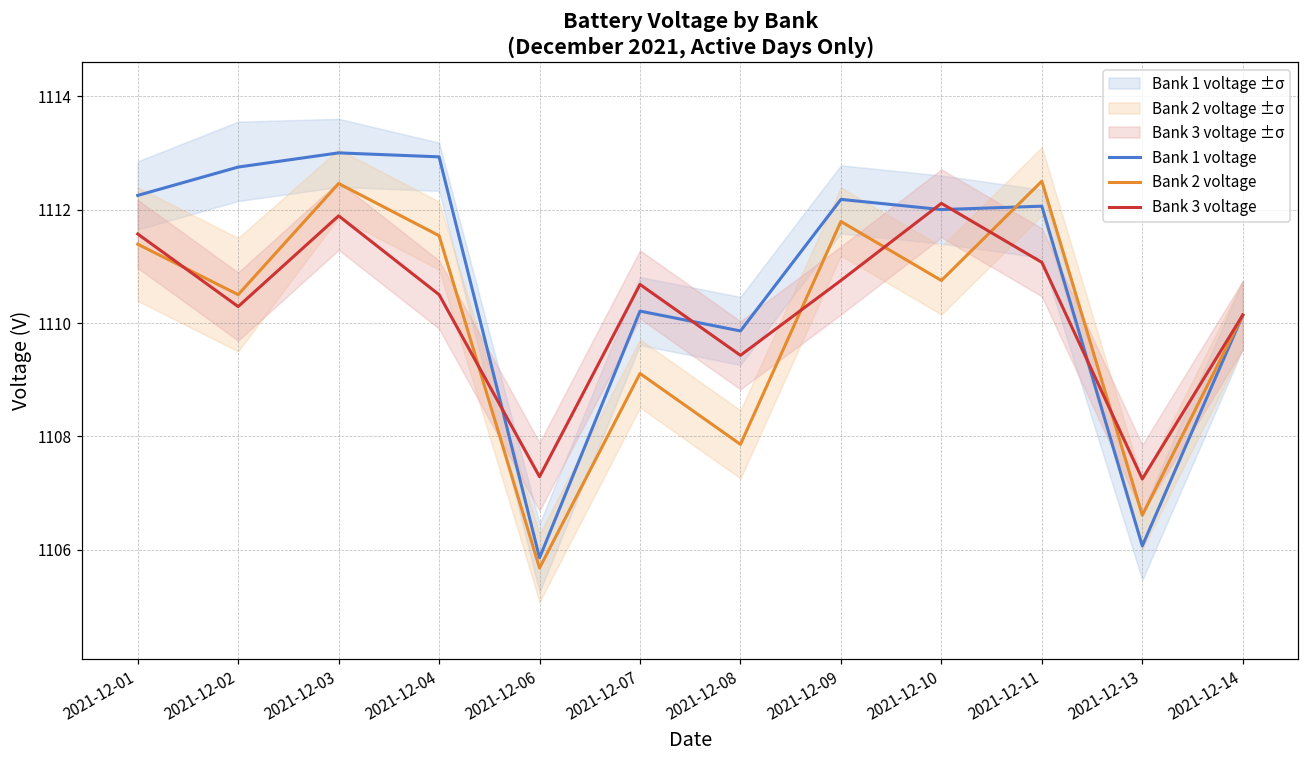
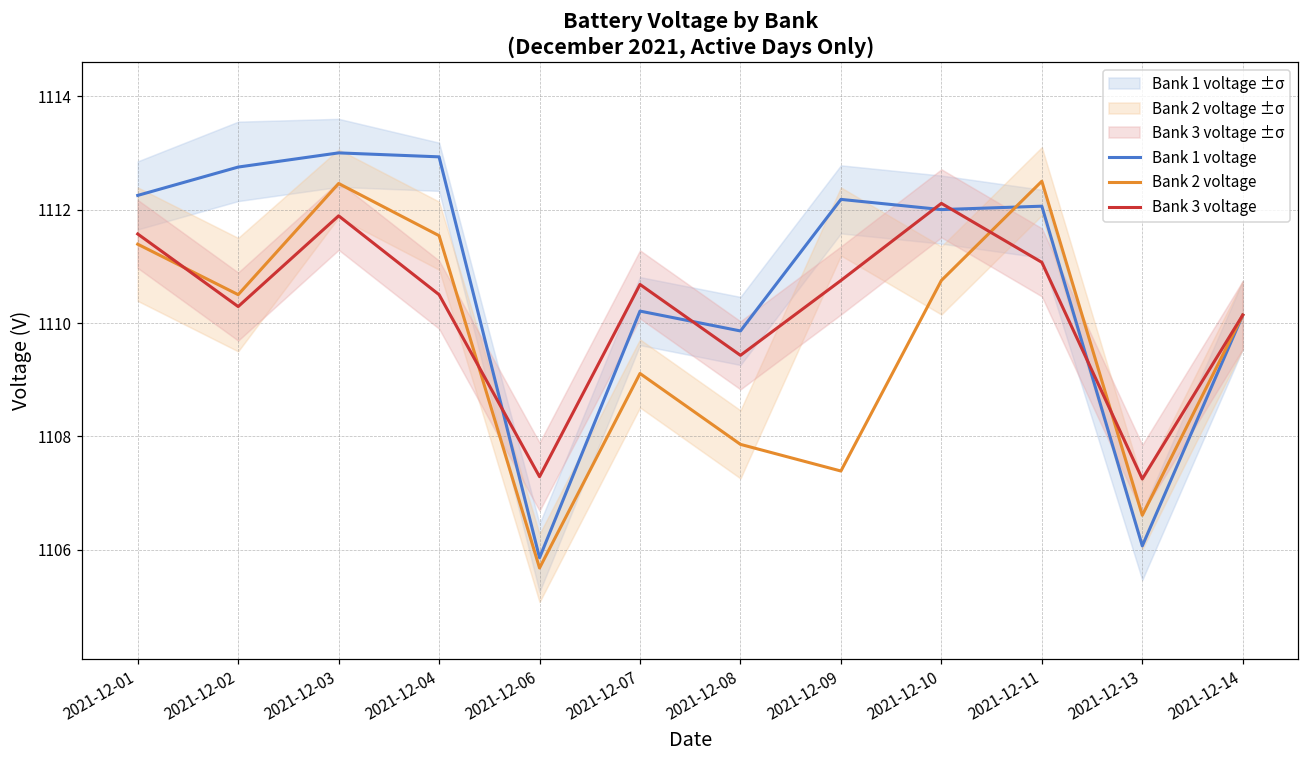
Bank 2 voltage, 2021-12-09: 1111.8 -> 1107.4
